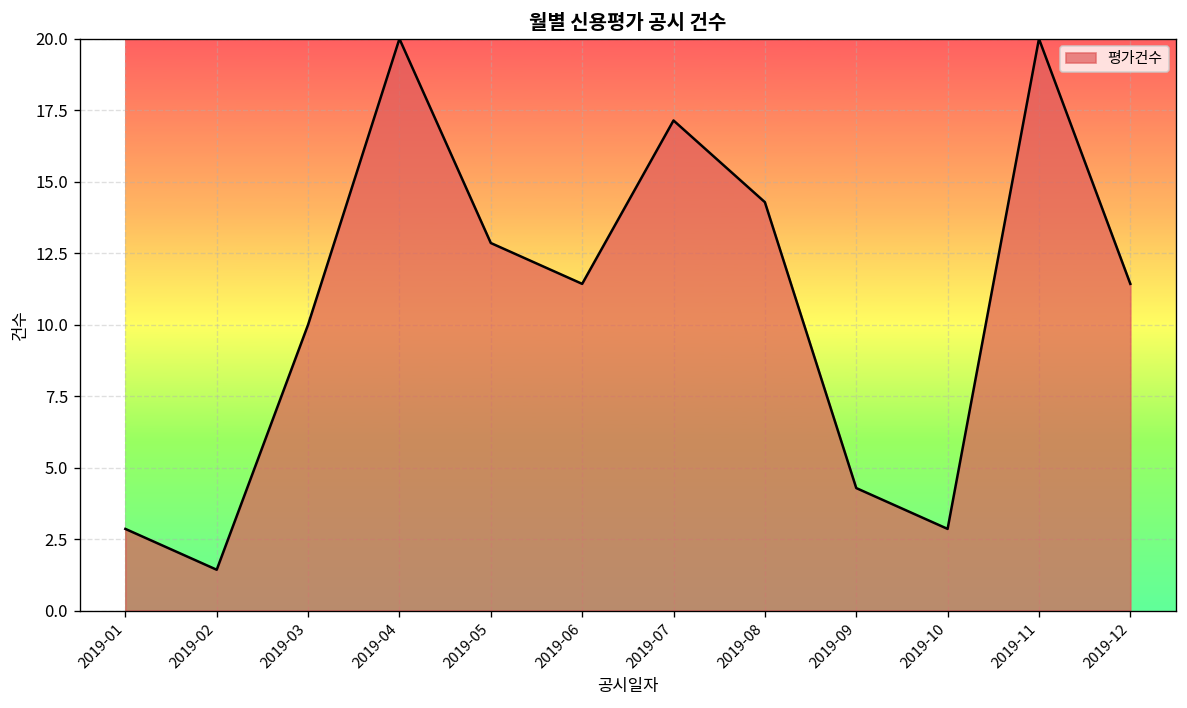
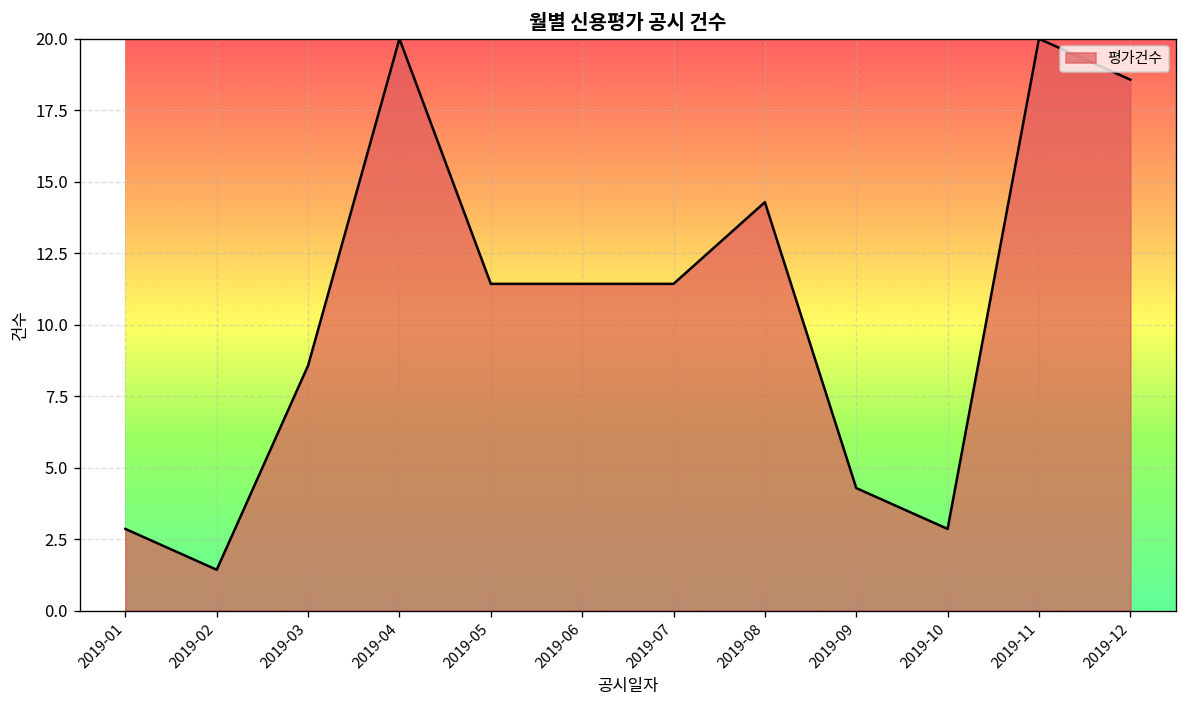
2019-03: 10.0 -> 8.6
2019-05: 12.9 -> 11.4
2019-07: 17.1 -> 11.4
2019-12: 11.4 -> 18.6
